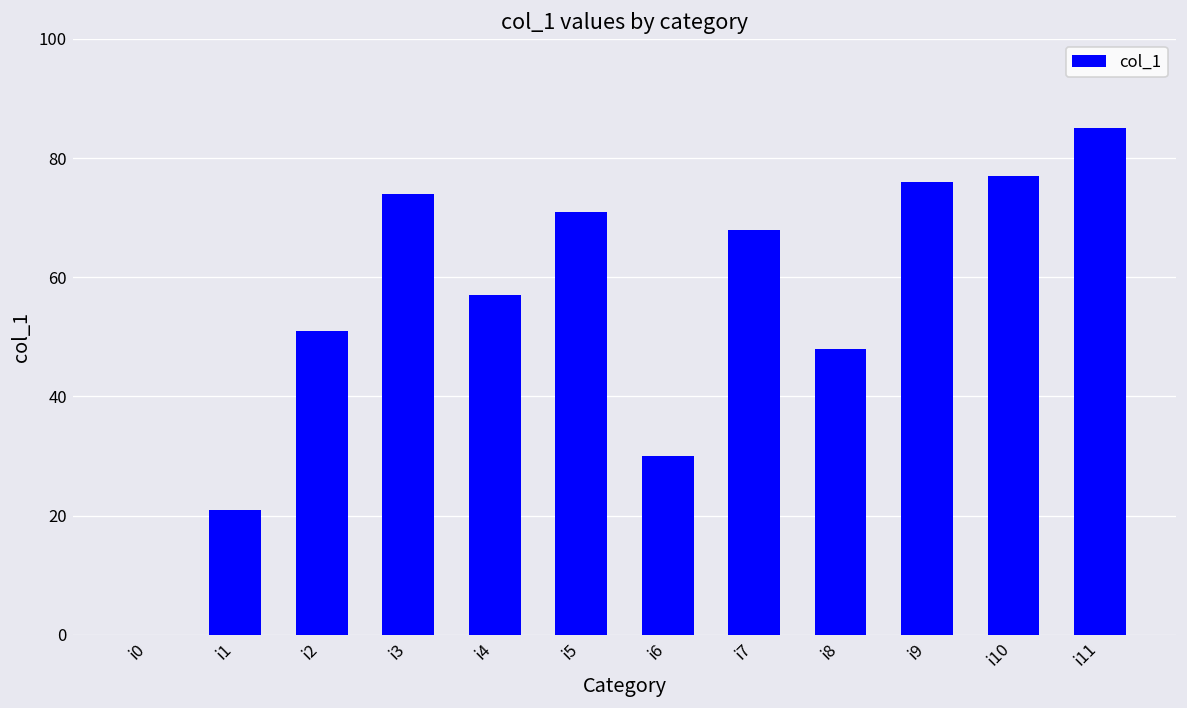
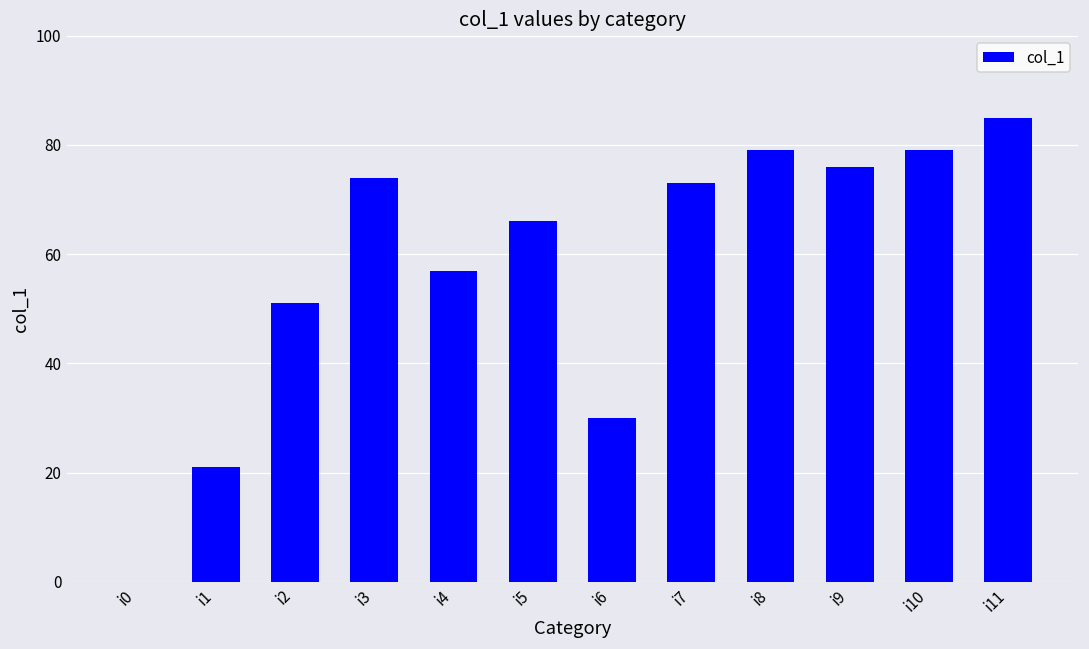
i5: 71 -> 66
i7: 68 -> 73
i8: 48 -> 79
i10: 77 -> 79
